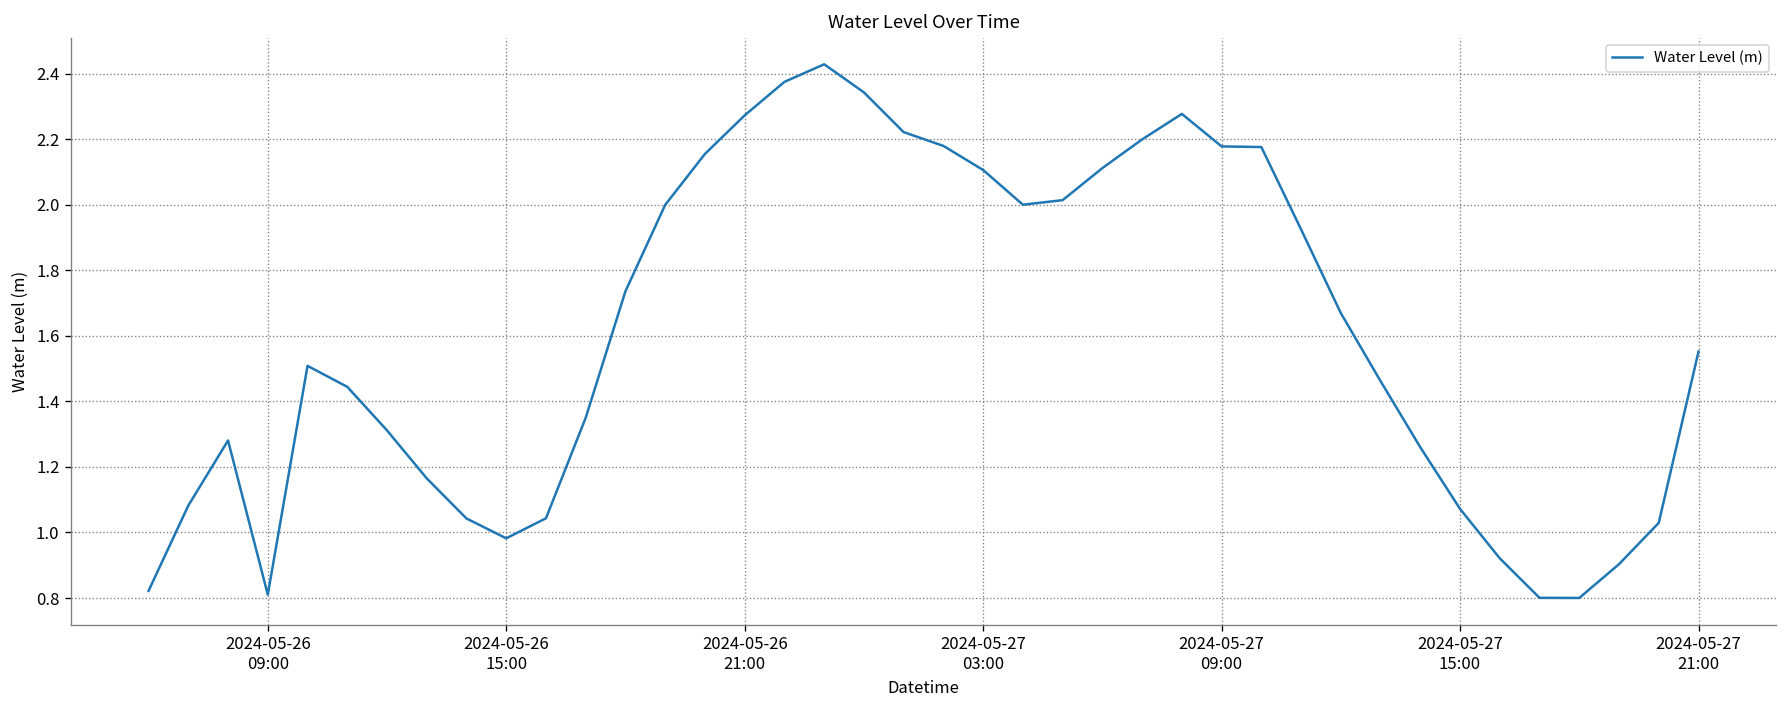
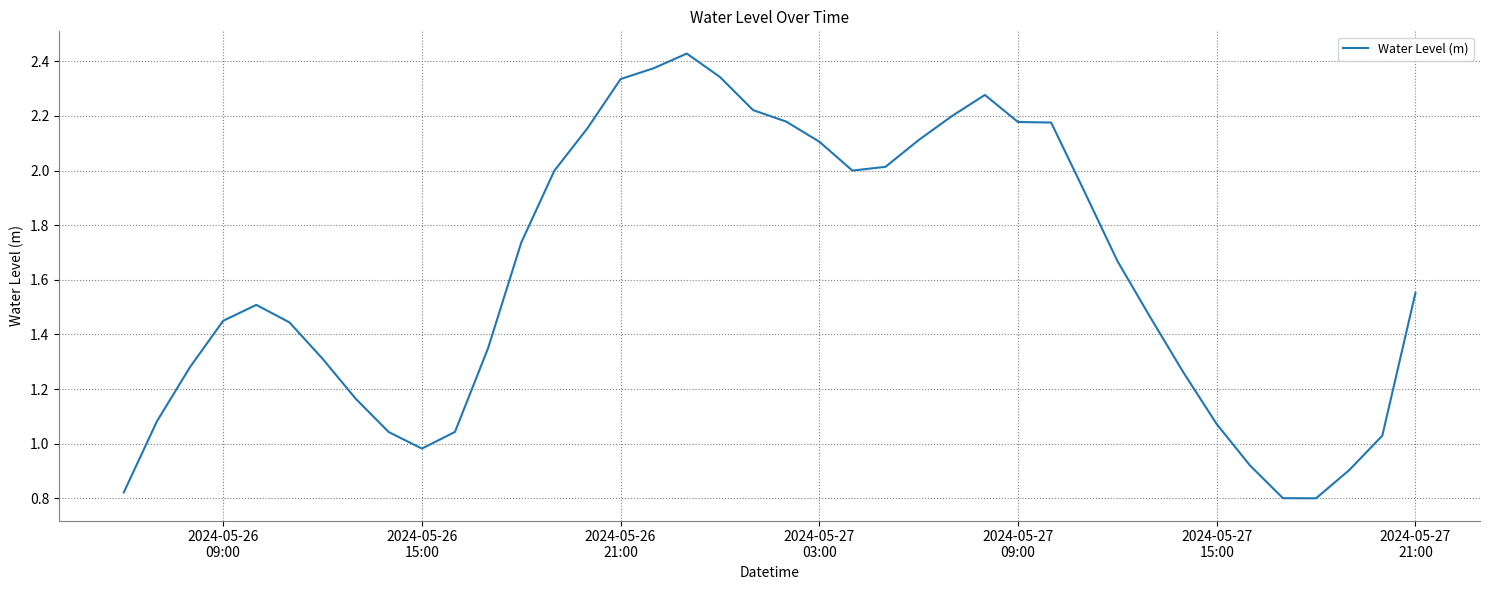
2024-05-26 09:00: 0.81 -> 1.45
2024-05-26 21:00: 2.27 -> 2.33
